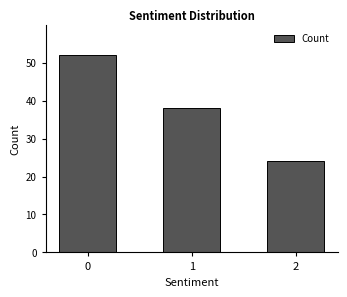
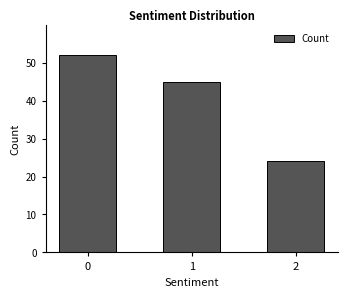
1: 38 -> 45
